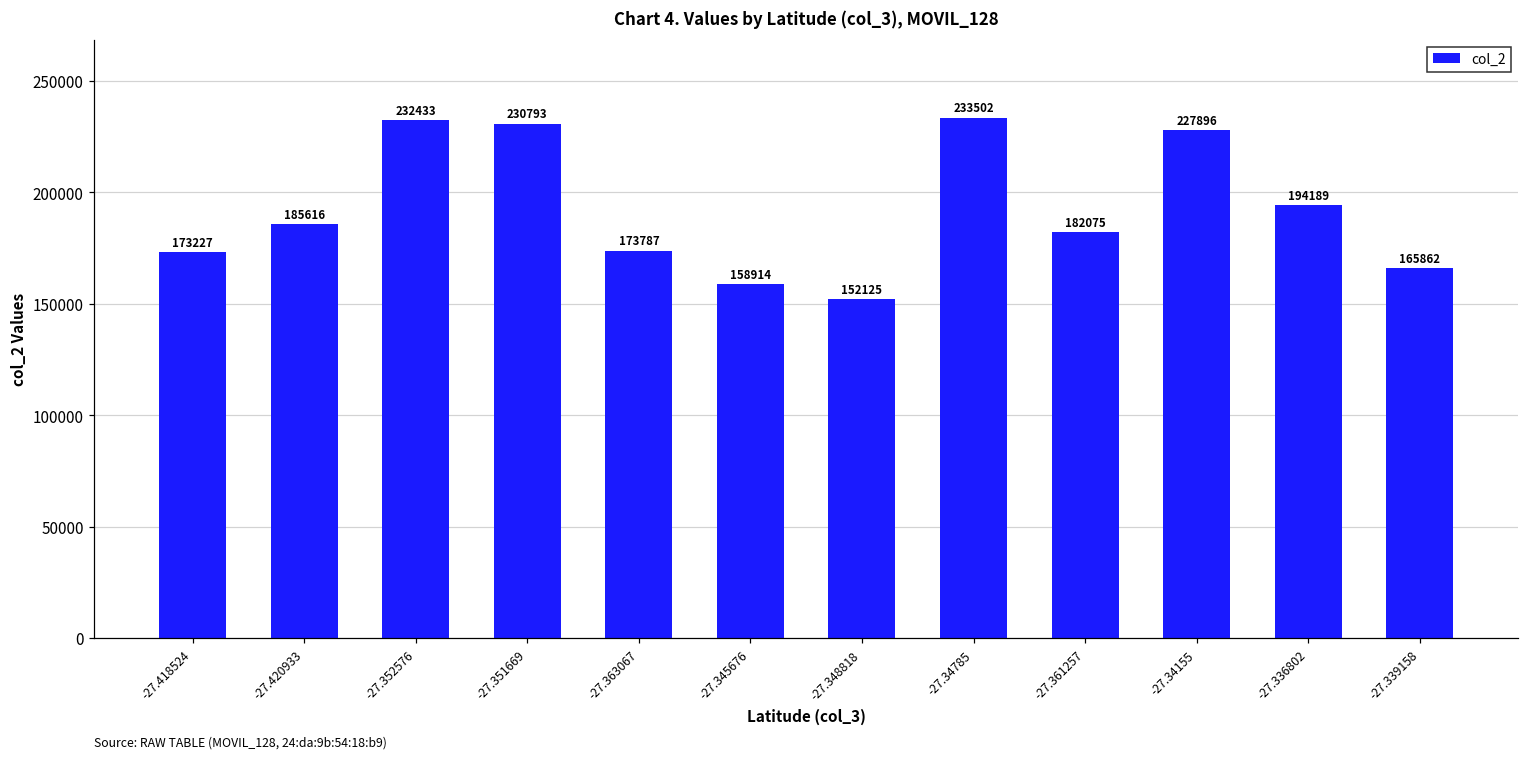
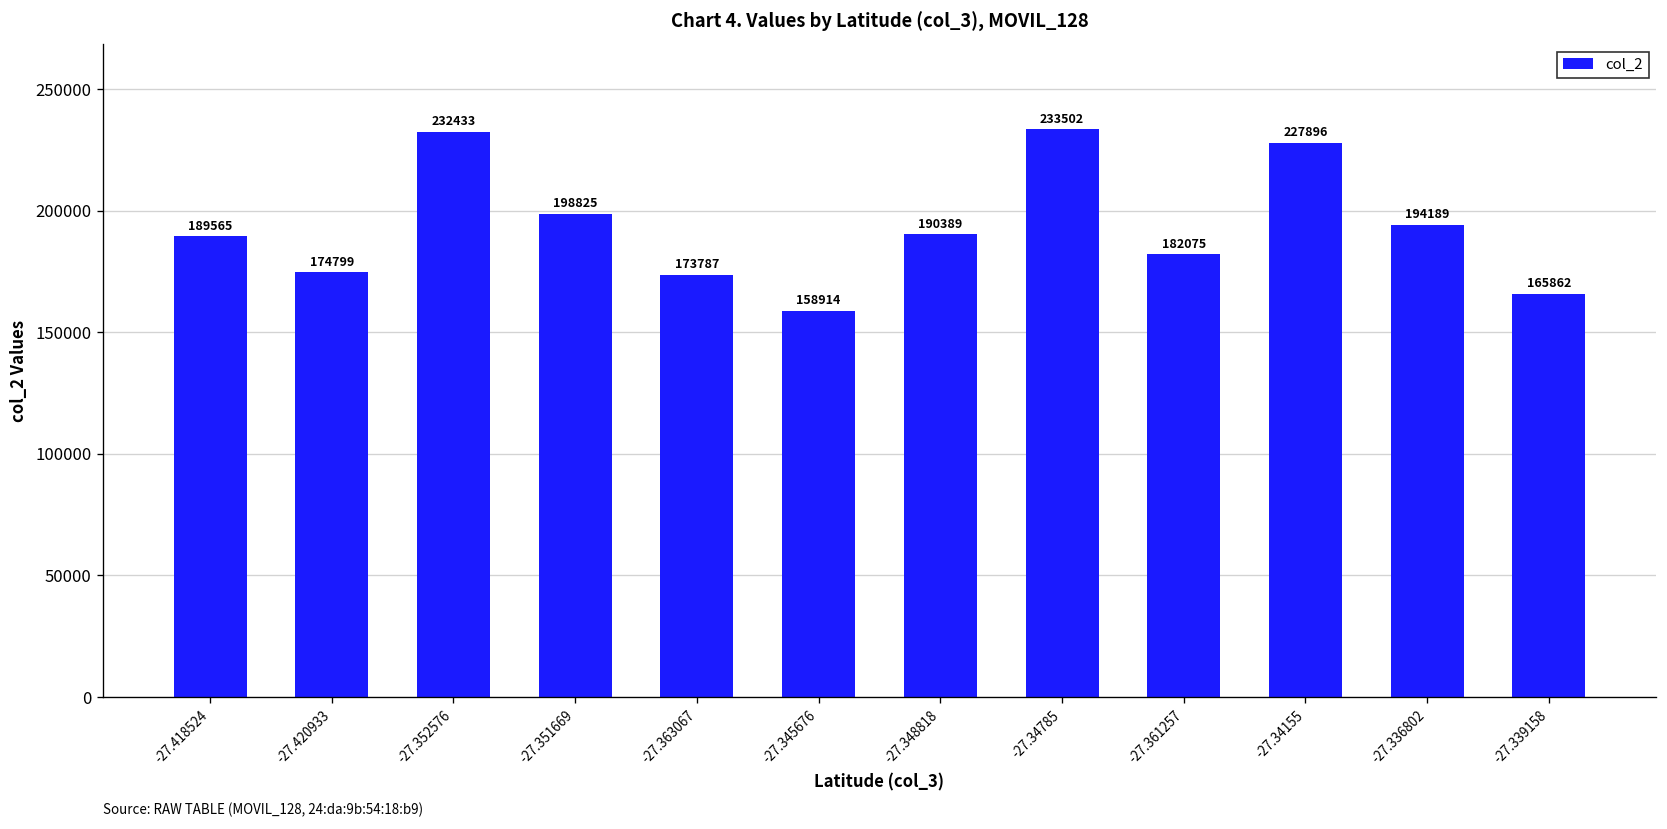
-27.418524: 173227 -> 189565
-27.420933: 185616 -> 174799
-27.351669: 230793 -> 198825
-27.348818: 152125 -> 190389
